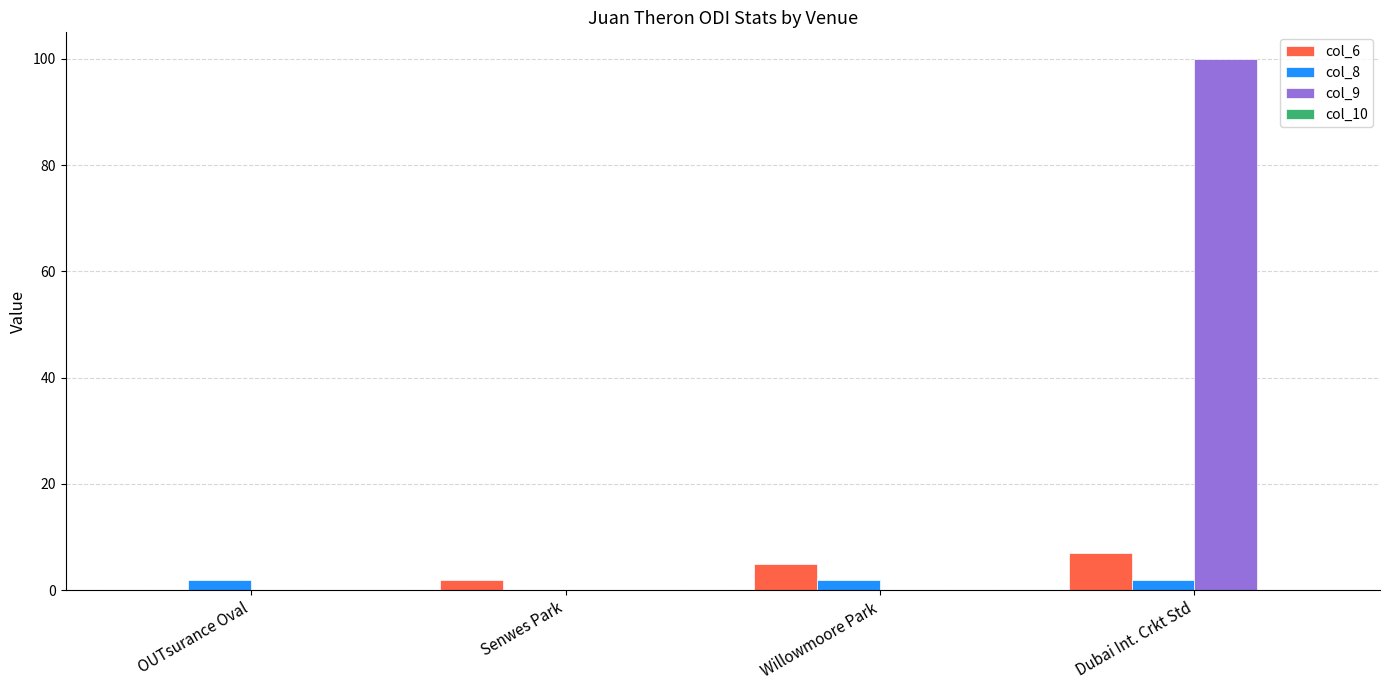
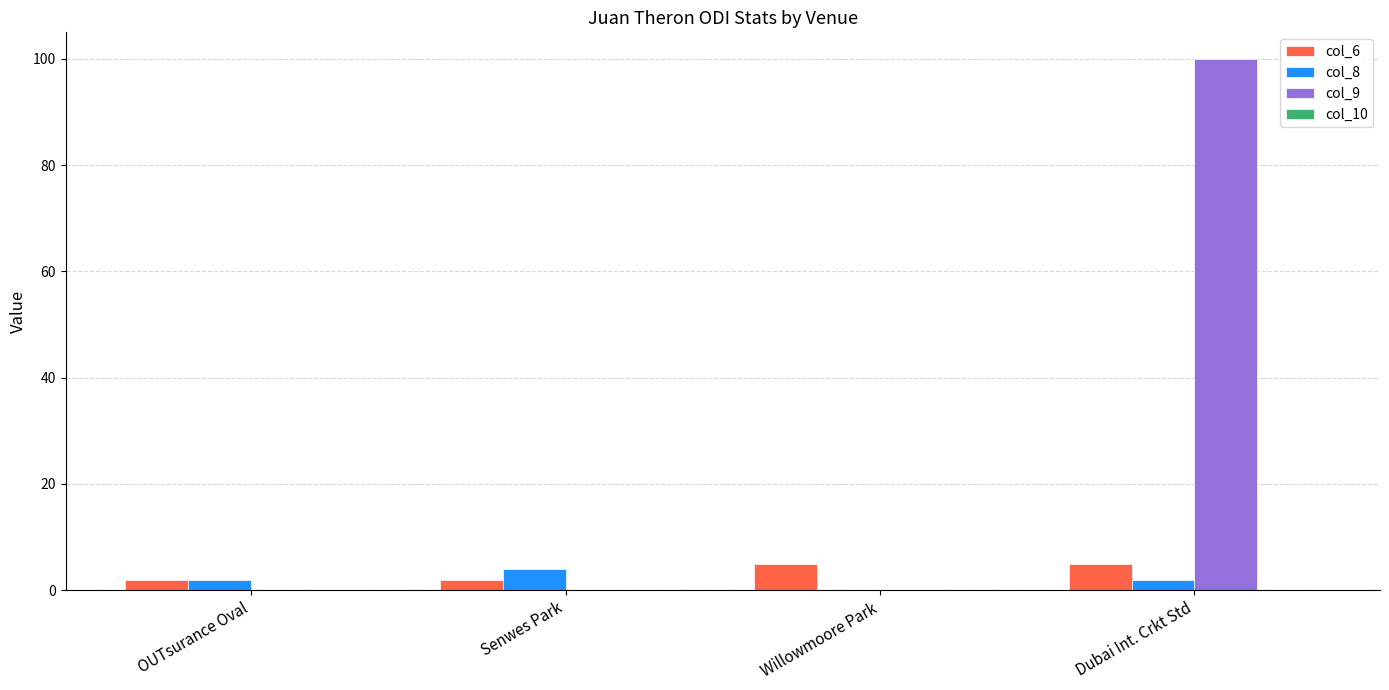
col_6, OUTsurance Oval: 0 -> 2
col_8, Senwes Park: 0 -> 4
col_8, Willowmoore Park: 2 -> 0
col_6, Dubai Int. Crkt Std: 7 -> 5
